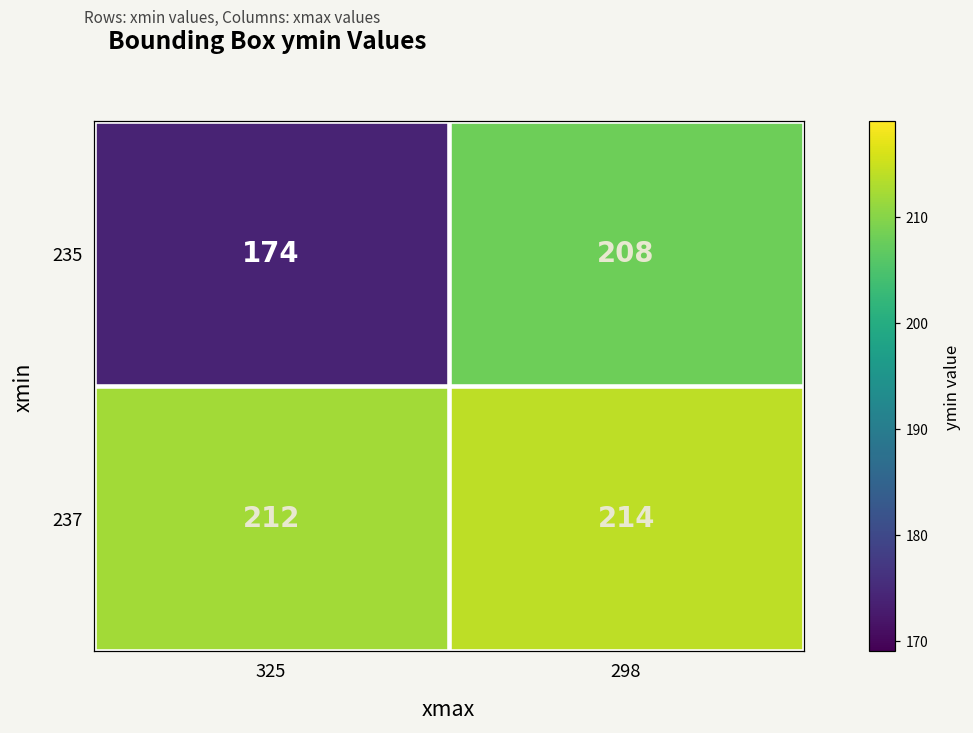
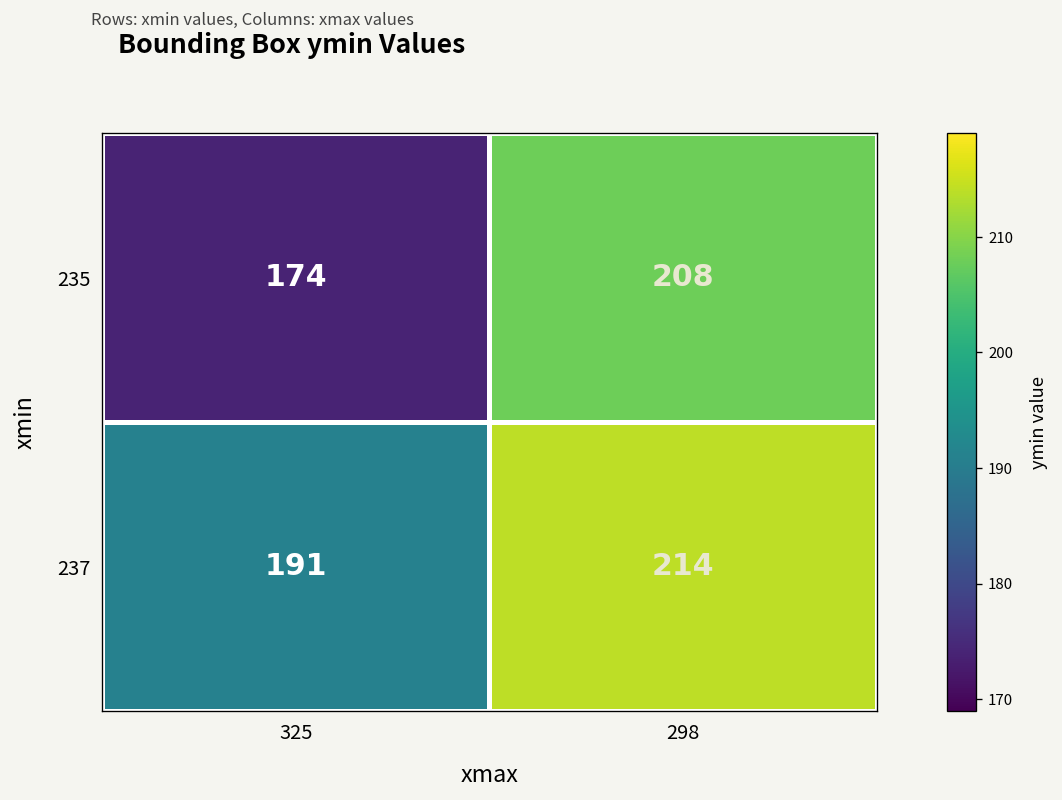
237, 325: 212 -> 191
